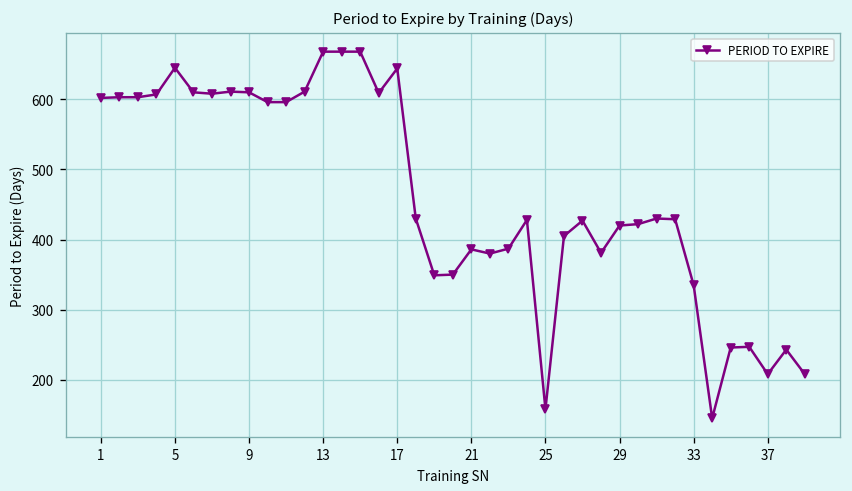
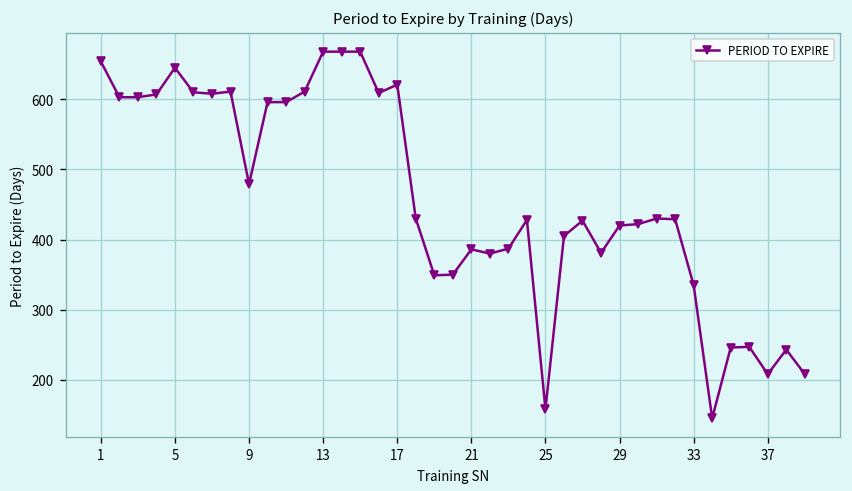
1: 600 -> 650
9: 610 -> 480
17: 640 -> 620
